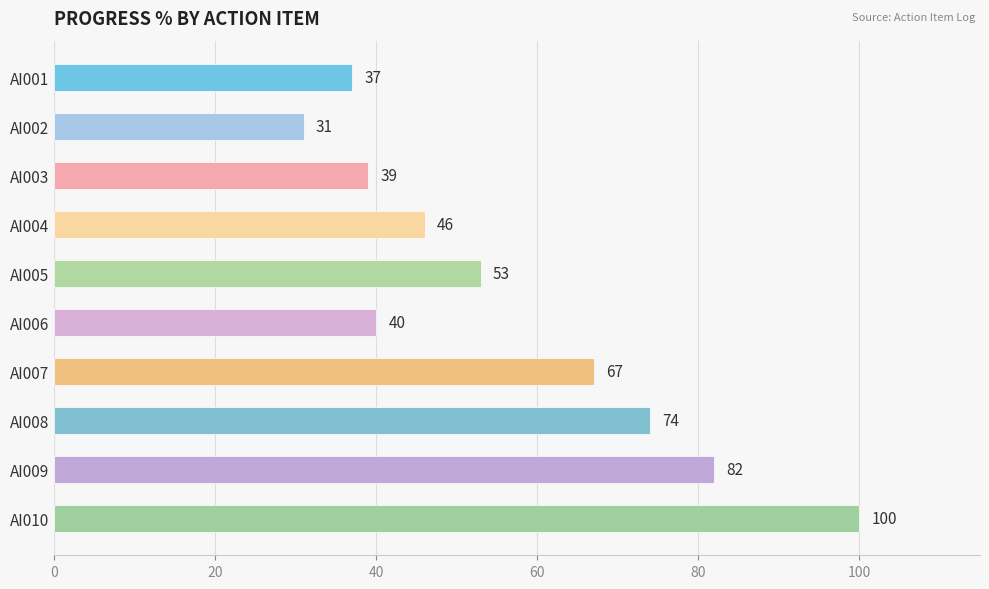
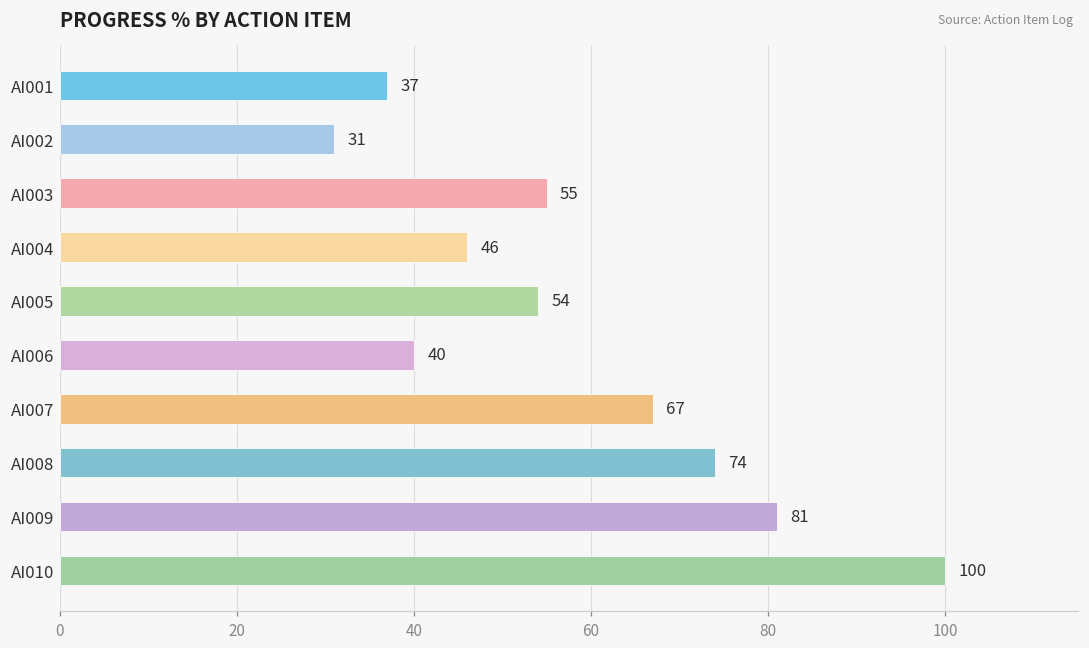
AI003: 39 -> 55
AI005: 53 -> 54
AI009: 82 -> 81
